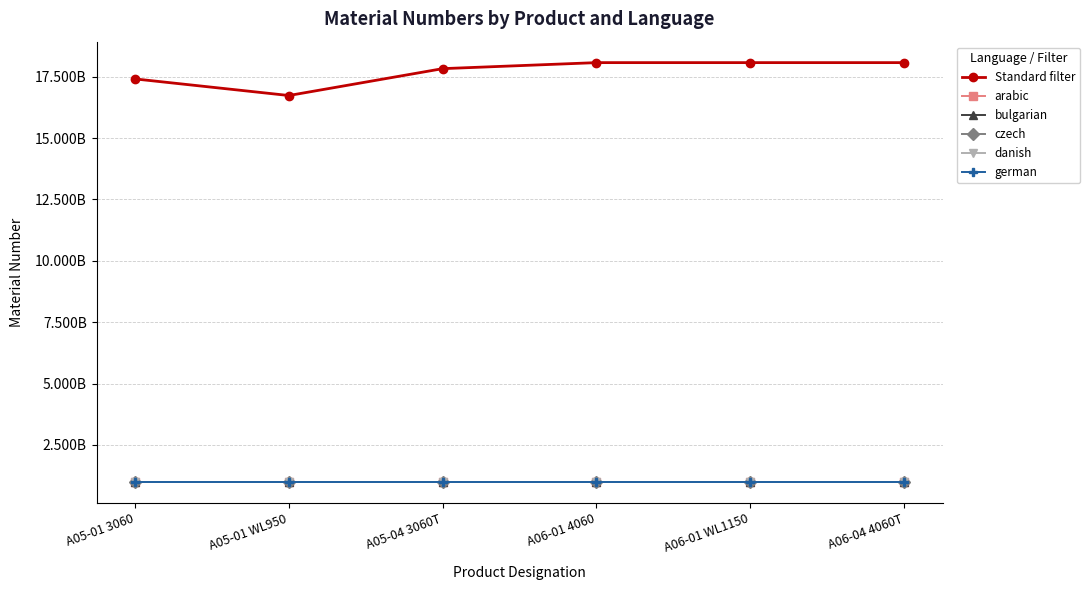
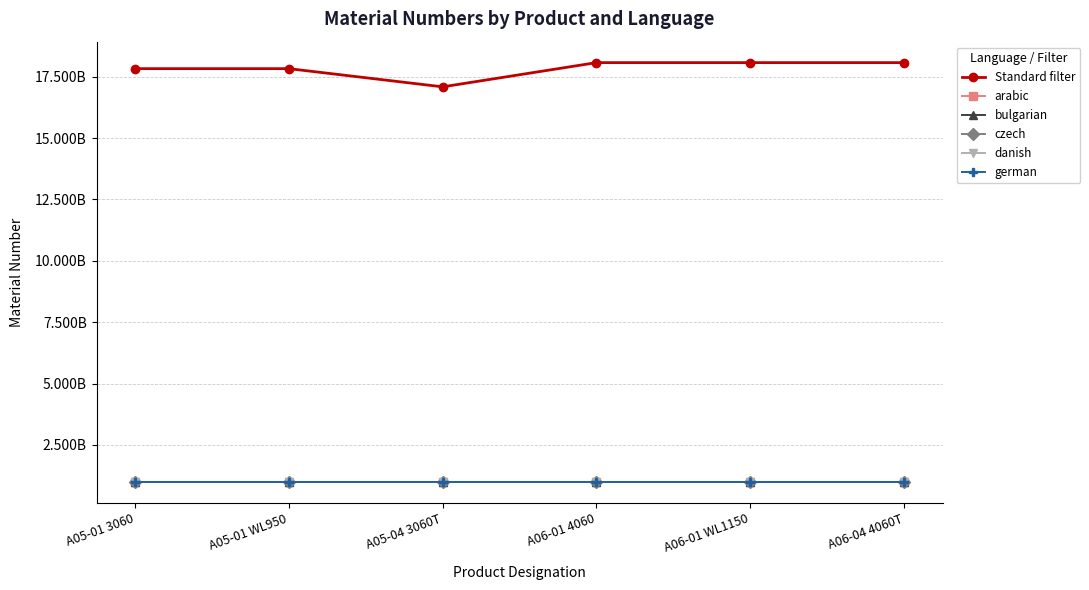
Standard filter, A05-01 3060: 17400000000 -> 17800000000
Standard filter, A05-01 WL950: 16700000000 -> 17800000000
Standard filter, A05-04 3060T: 17800000000 -> 17100000000
